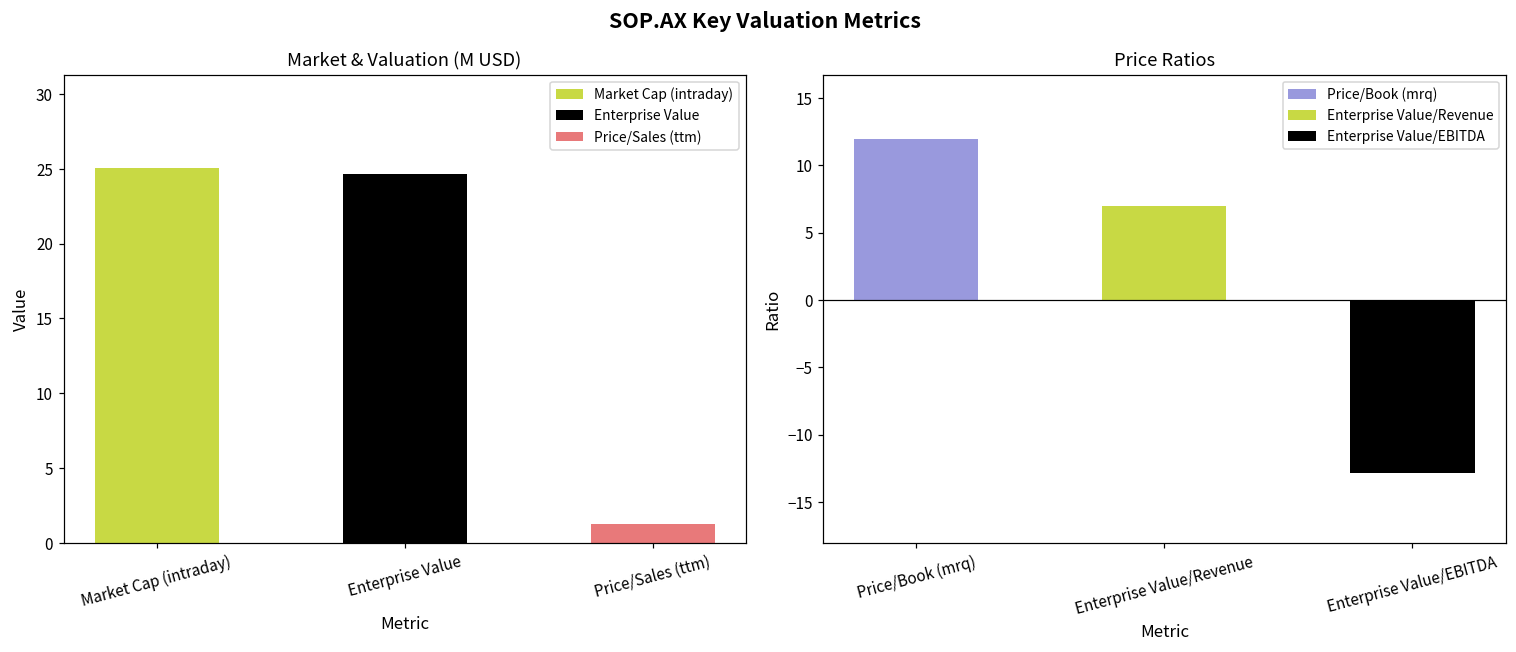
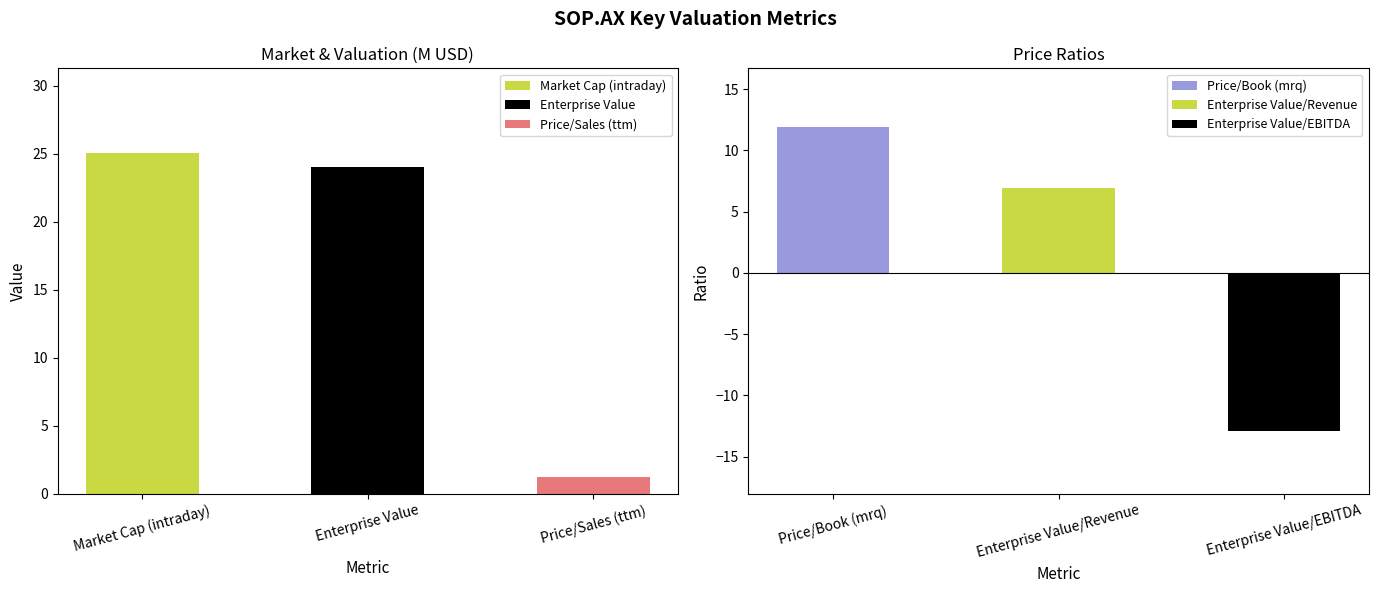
Market & Valuation (M USD), Enterprise Value: 24.6 -> 24.0
